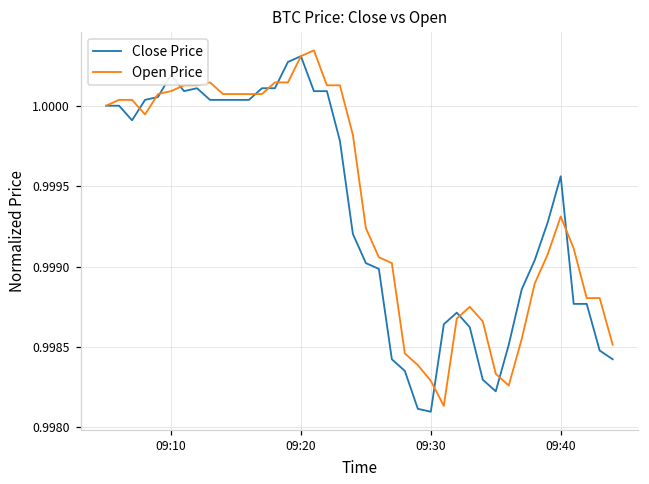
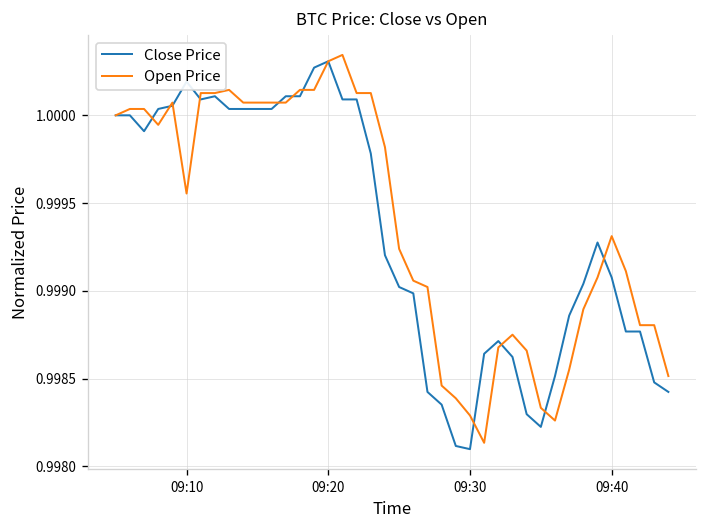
Open Price, 09:10: 1.00009 -> 0.99955
Close Price, 09:40: 0.99956 -> 0.99908
